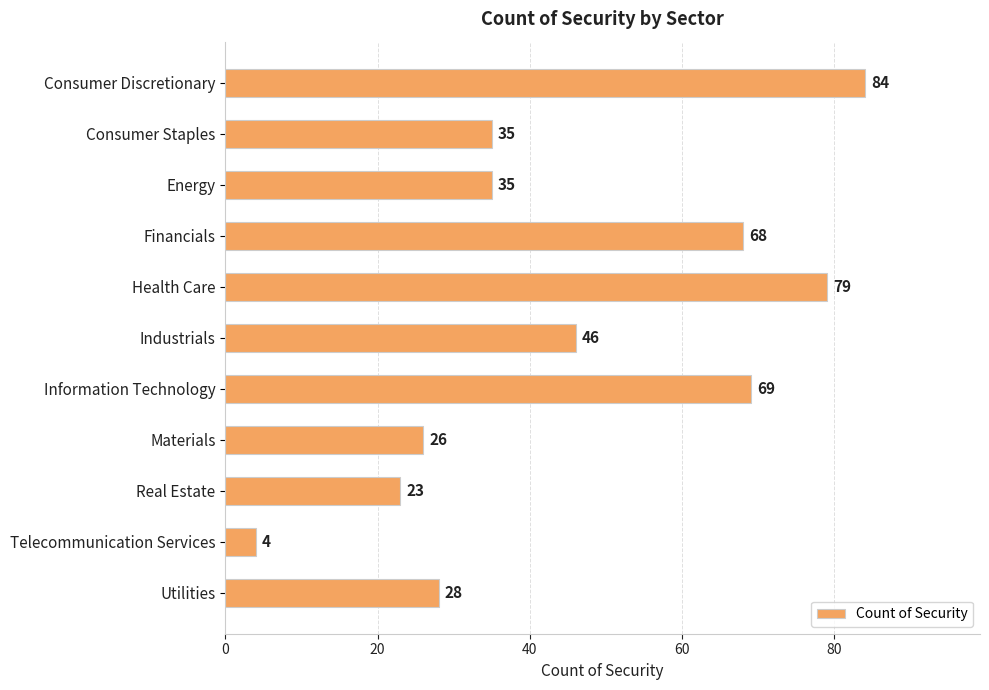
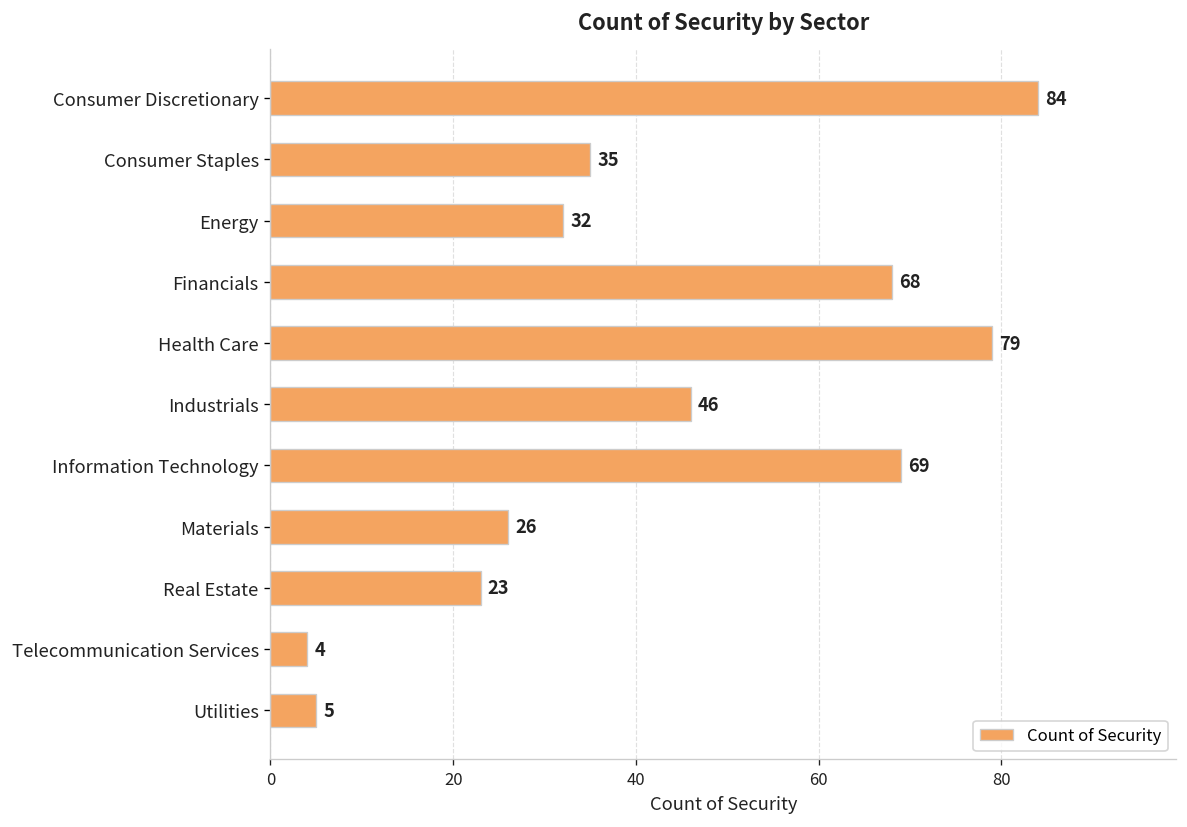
Energy: 35 -> 32
Utilities: 28 -> 5
